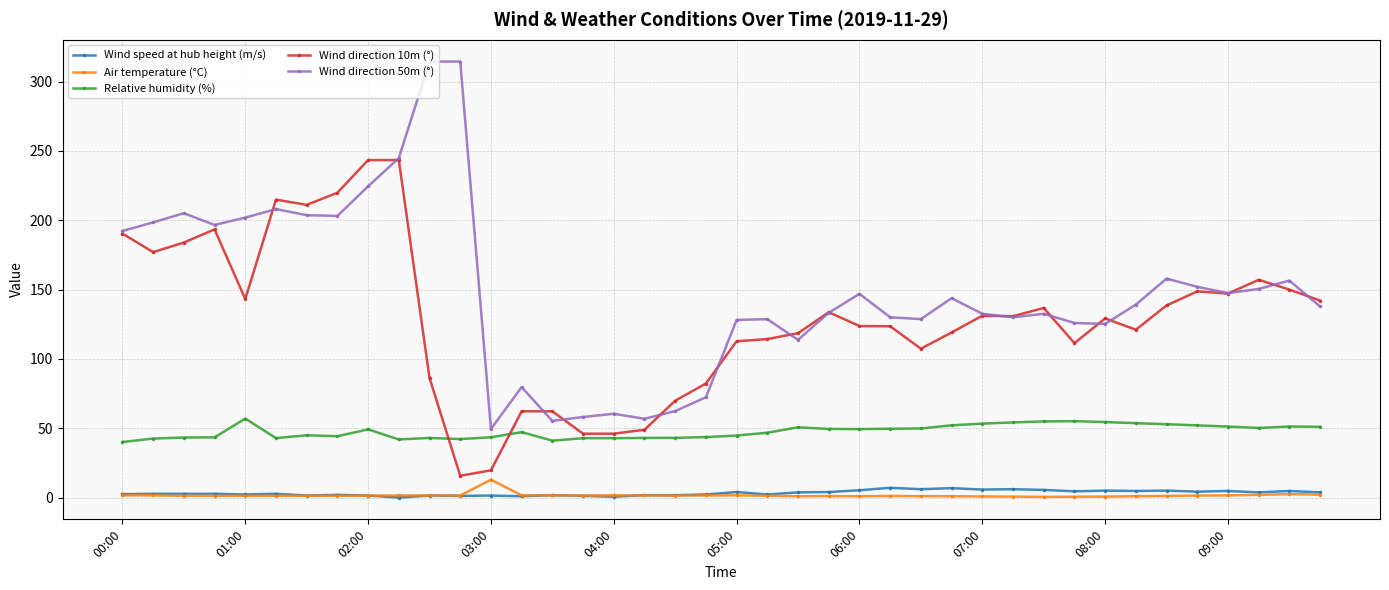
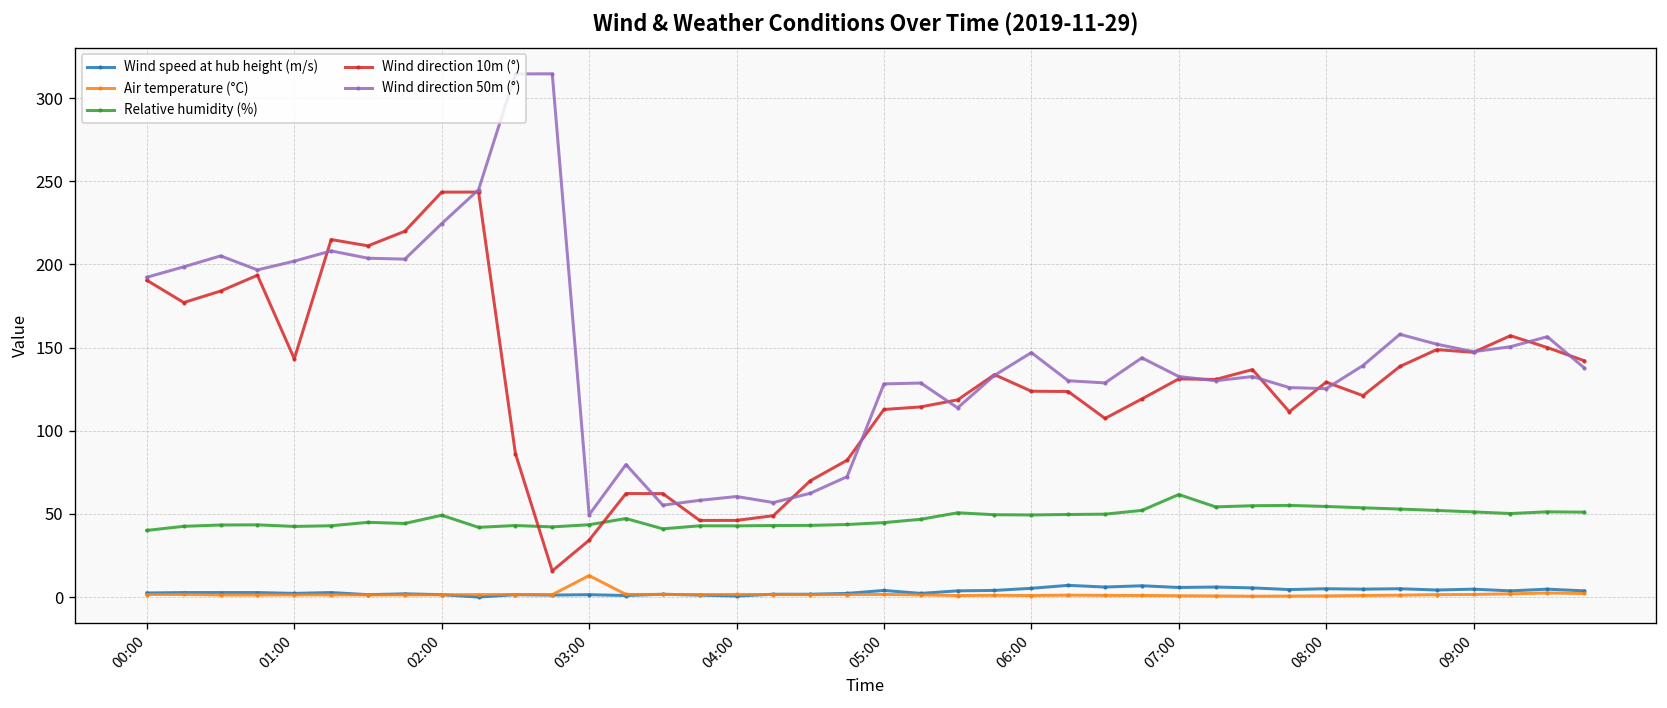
Relative humidity (%), 01:00: 57 -> 42
Wind direction 10m (°), 03:00: 20 -> 34
Relative humidity (%), 07:00: 53 -> 62
